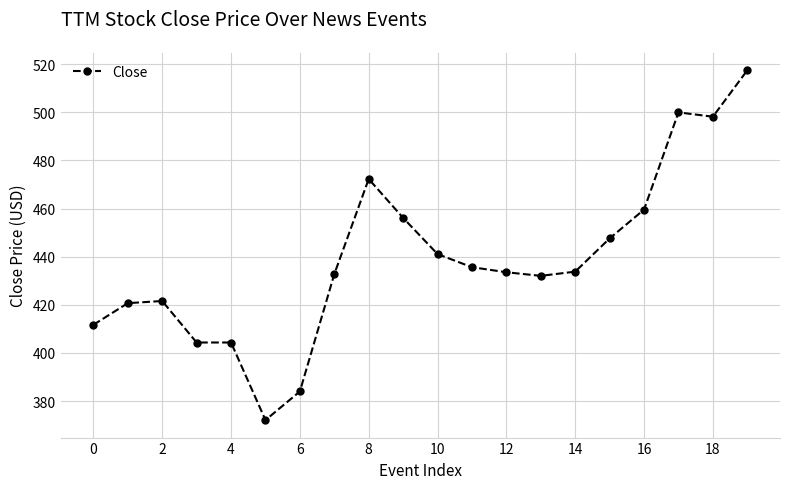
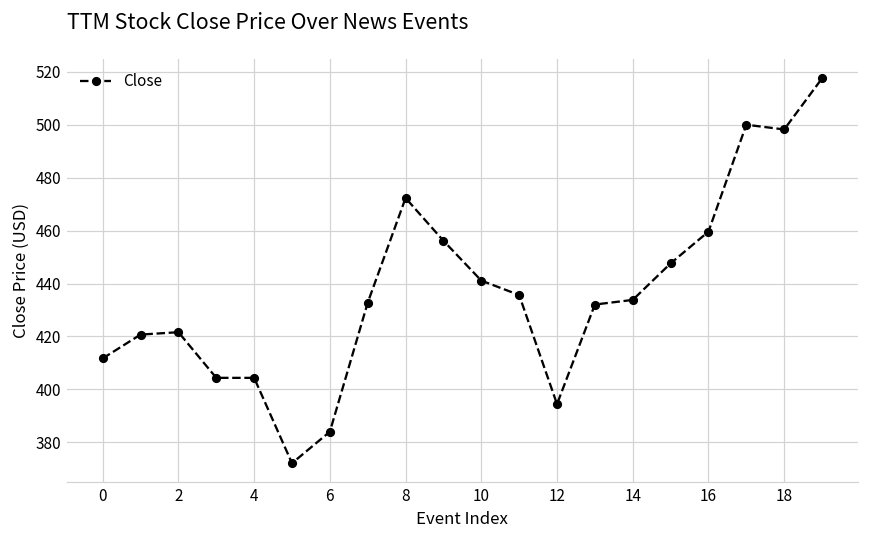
12: 434 -> 394
